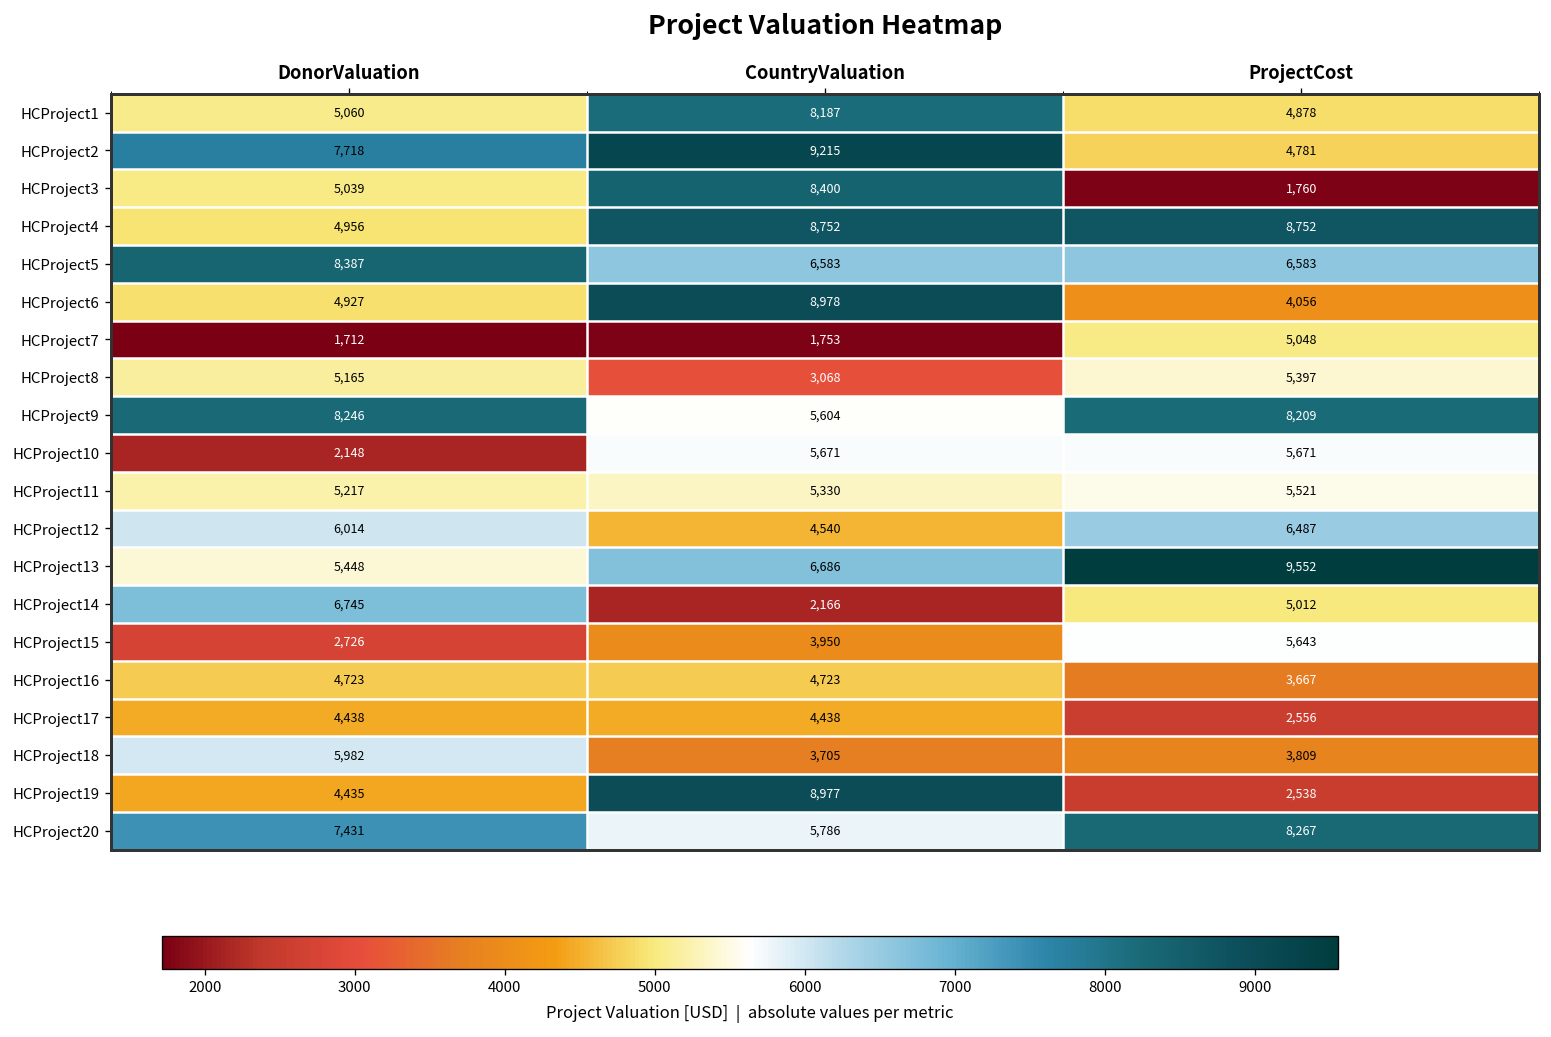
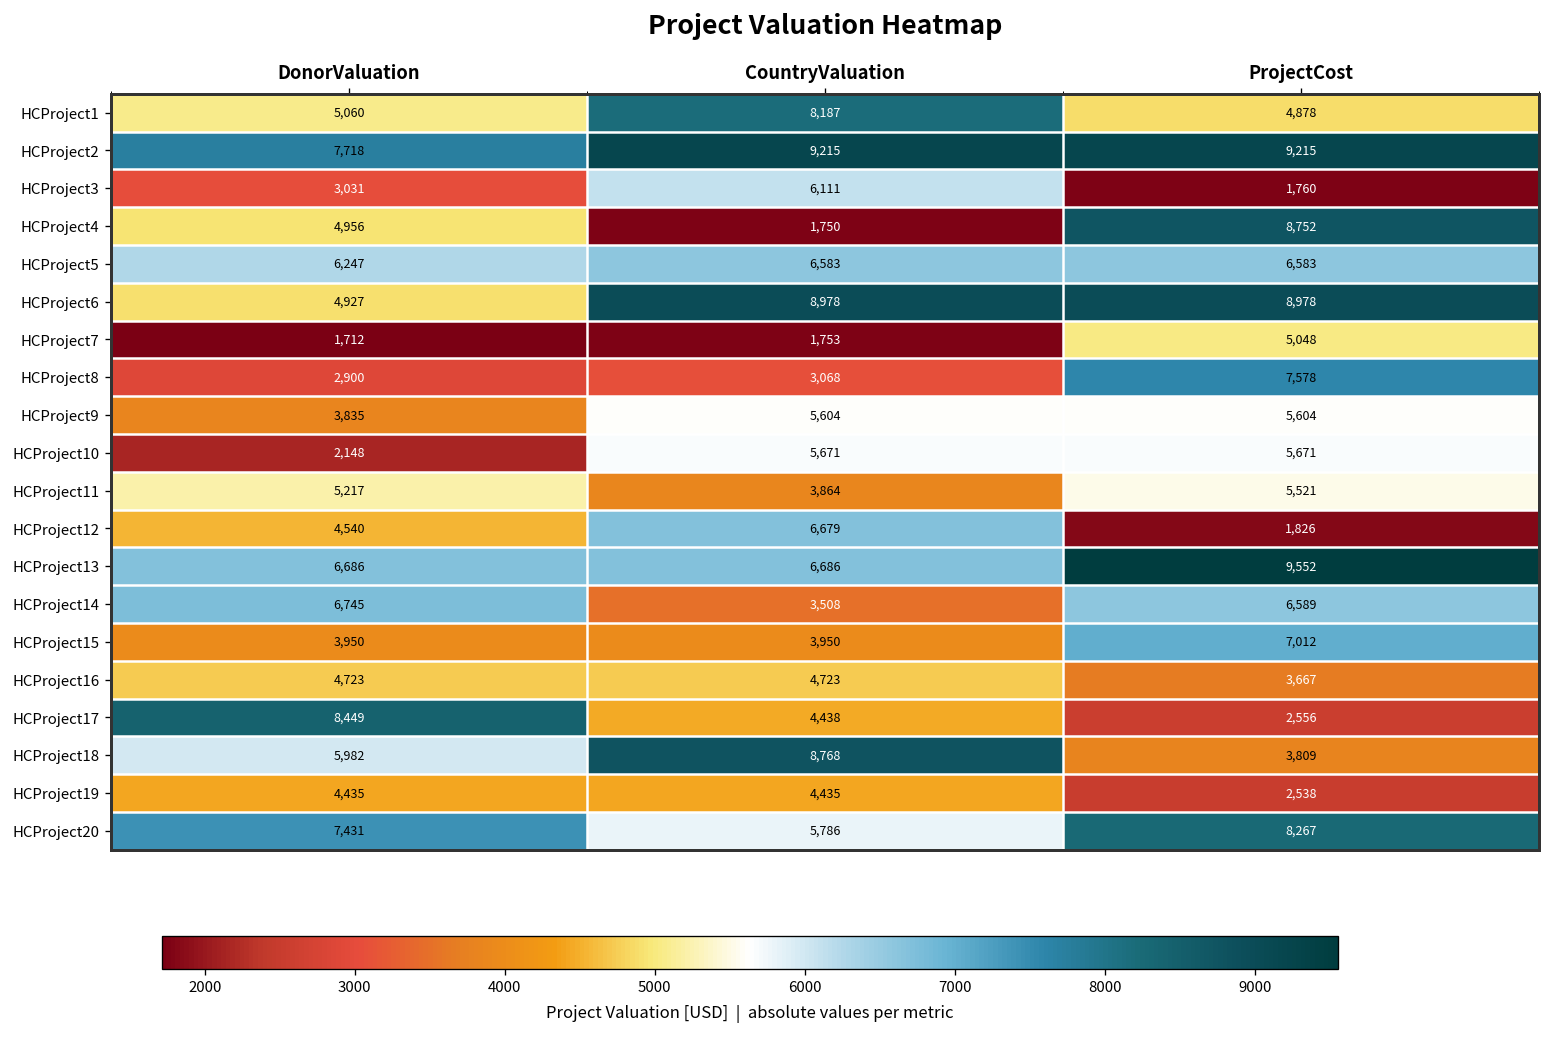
HCProject2, ProjectCost: 4,781 -> 9,215
HCProject3, DonorValuation: 5,039 -> 3,031
HCProject3, CountryValuation: 8,400 -> 6,111
HCProject4, CountryValuation: 8,752 -> 1,750
HCProject5, DonorValuation: 8,387 -> 6,247
HCProject6, ProjectCost: 4,056 -> 8,978
HCProject8, DonorValuation: 5,165 -> 2,900
HCProject8, ProjectCost: 5,397 -> 7,578
HCProject9, DonorValuation: 8,246 -> 3,835
HCProject9, ProjectCost: 8,209 -> 5,604
HCProject11, CountryValuation: 5,330 -> 3,864
HCProject12, DonorValuation: 6,014 -> 4,540
HCProject12, CountryValuation: 4,540 -> 6,679
HCProject12, ProjectCost: 6,487 -> 1,826
HCProject13, DonorValuation: 5,448 -> 6,686
HCProject14, CountryValuation: 2,166 -> 3,508
HCProject14, ProjectCost: 5,012 -> 6,589
HCProject15, DonorValuation: 2,726 -> 3,950
HCProject15, ProjectCost: 5,643 -> 7,012
HCProject17, DonorValuation: 4,438 -> 8,449
HCProject18, CountryValuation: 3,705 -> 8,768
HCProject19, CountryValuation: 8,977 -> 4,435
